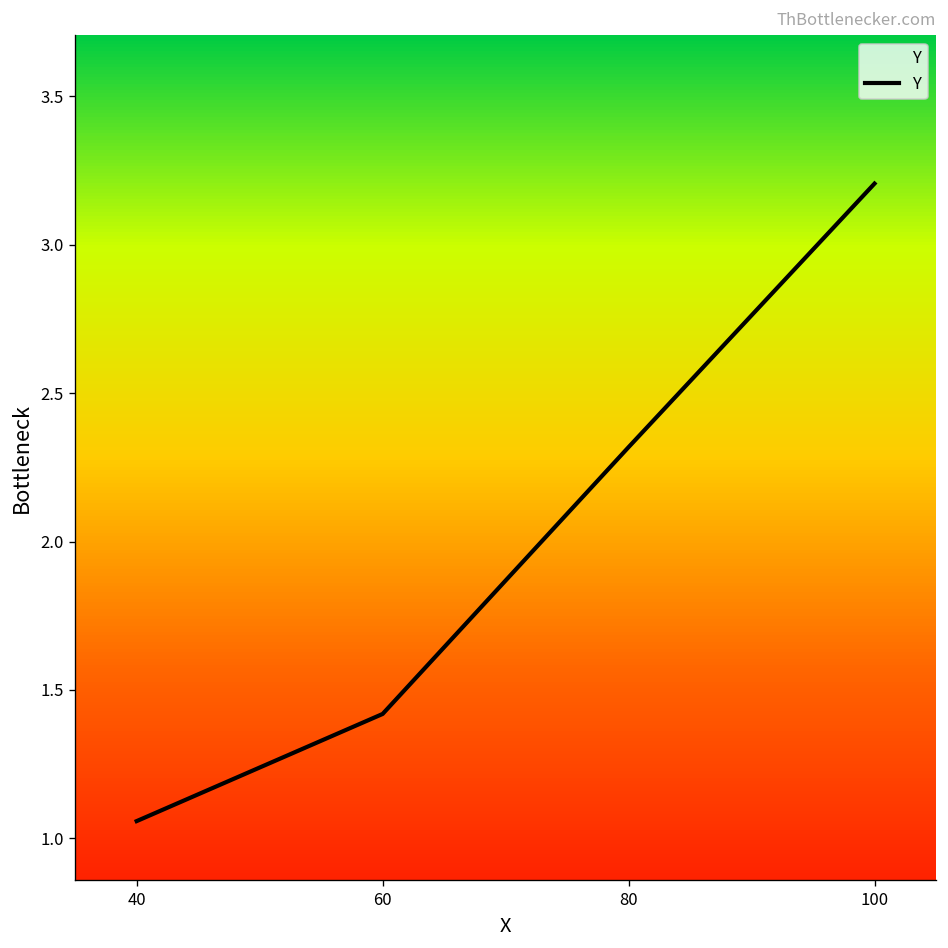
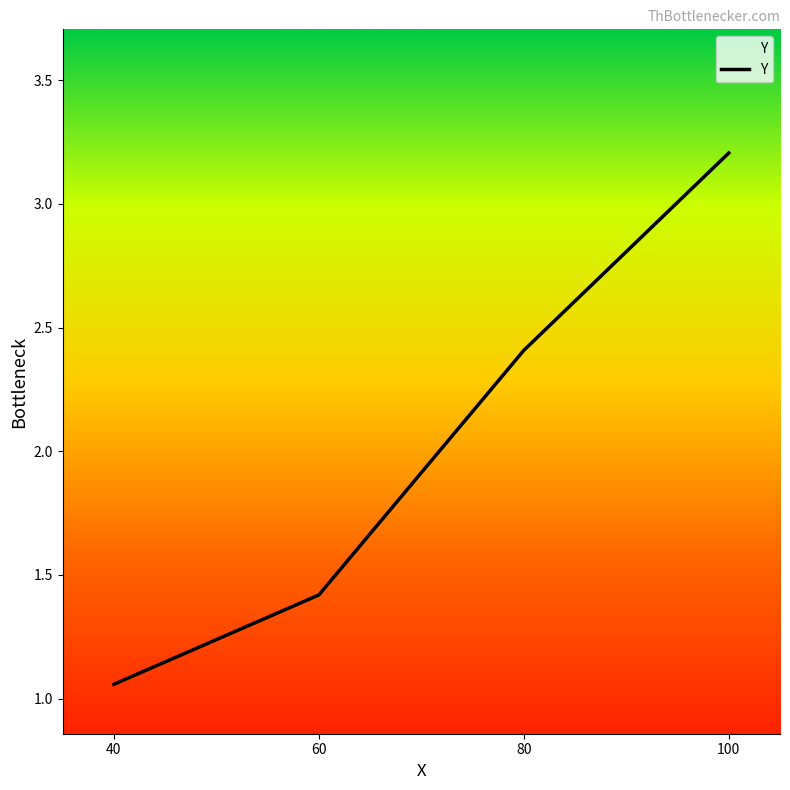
80: 2.32 -> 2.41
